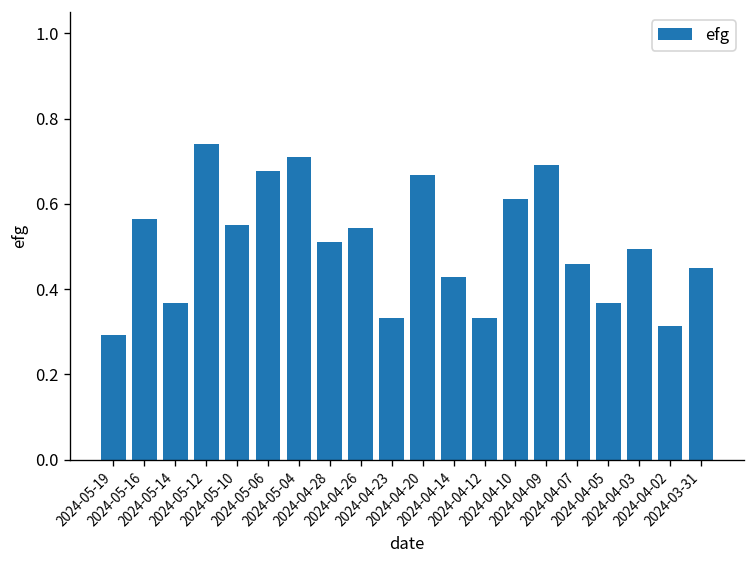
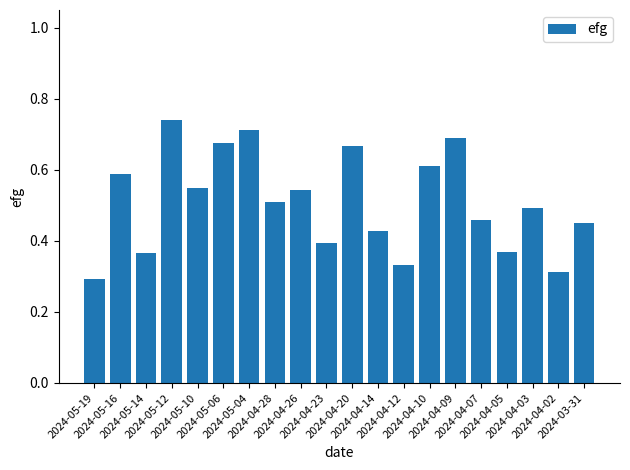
2024-05-16: 0.57 -> 0.59
2024-04-23: 0.33 -> 0.39
